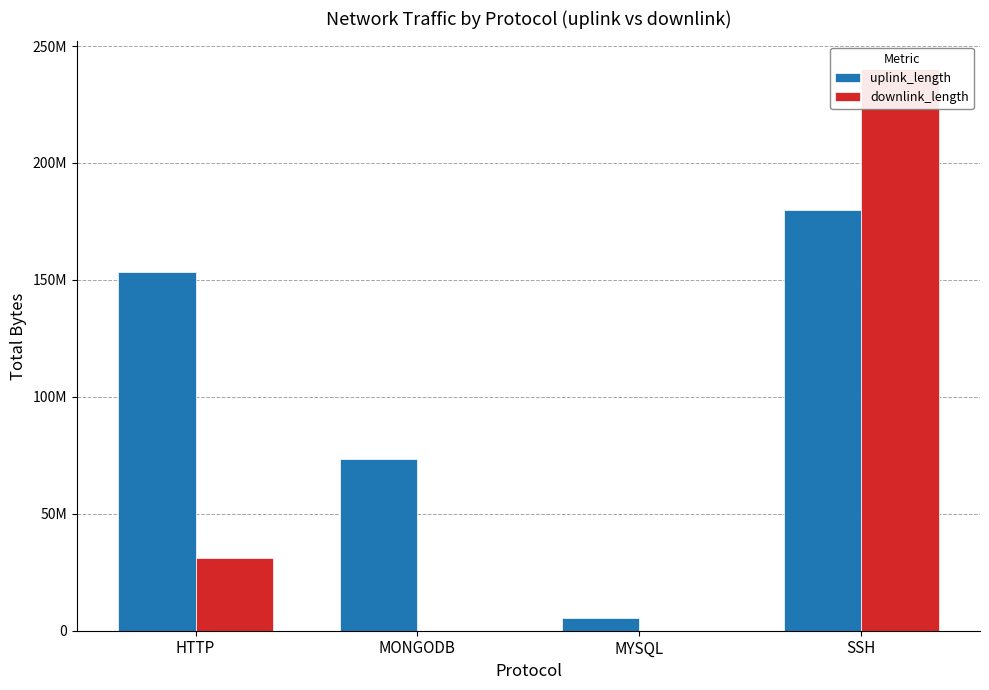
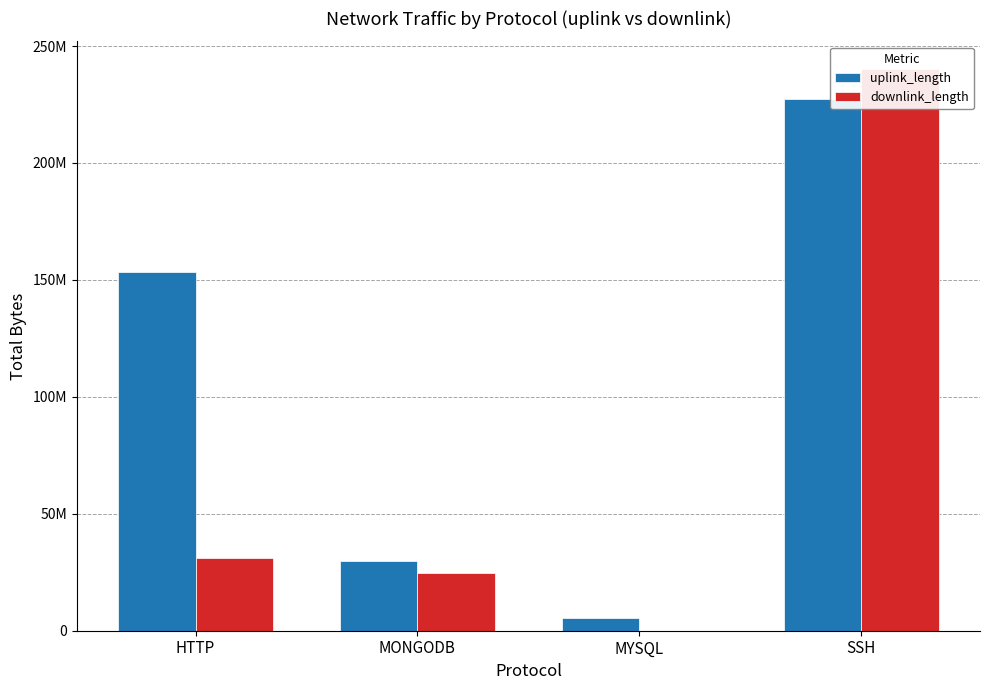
uplink_length, MONGODB: 73000000 -> 30000000
downlink_length, MONGODB: 0 -> 25000000
uplink_length, SSH: 180000000 -> 227000000
